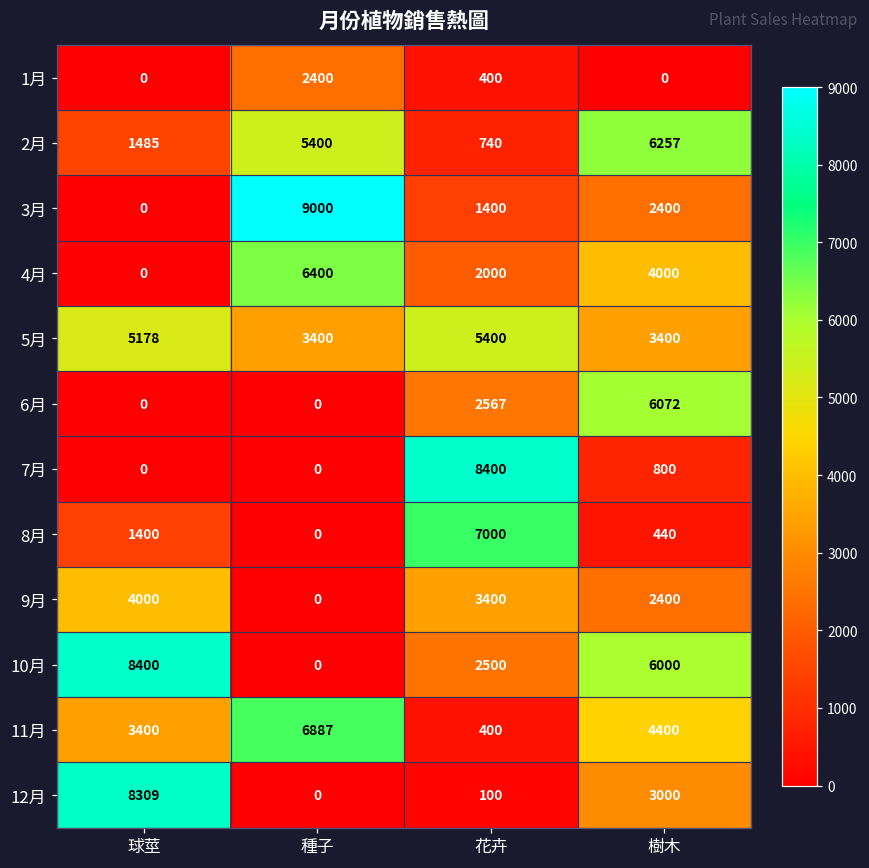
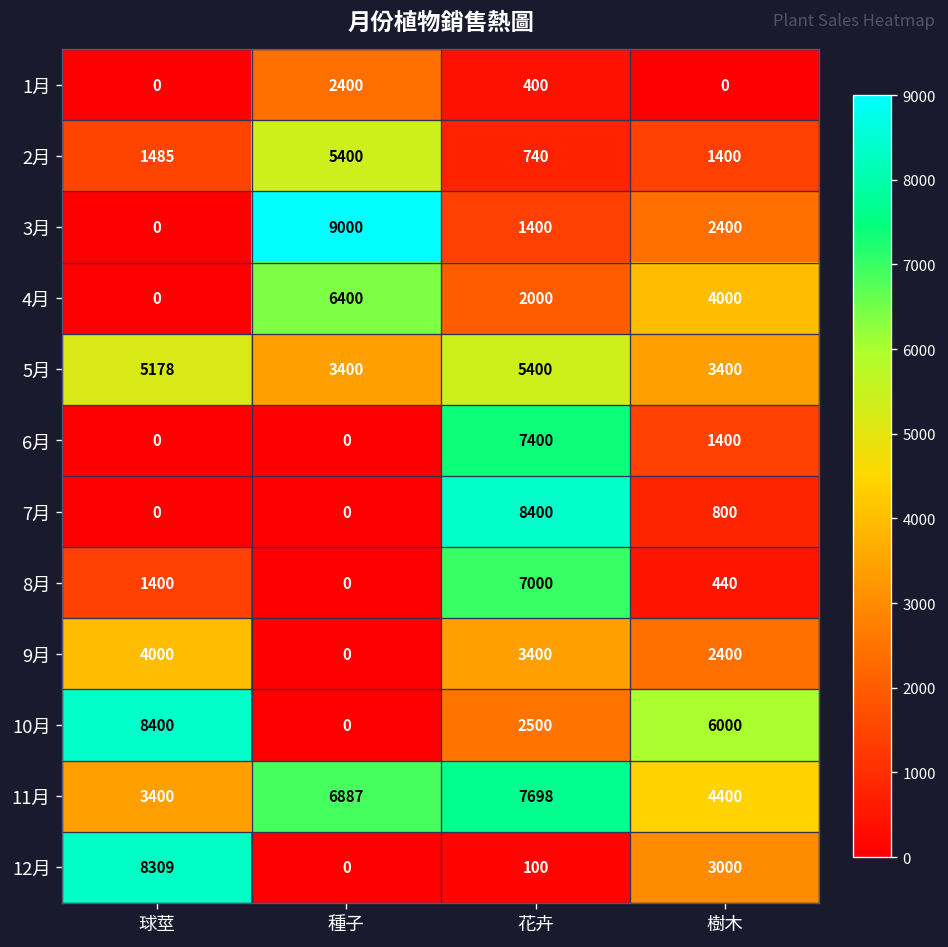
2月, 樹木: 6257 -> 1400
6月, 花卉: 2567 -> 7400
6月, 樹木: 6072 -> 1400
11月, 花卉: 400 -> 7698
